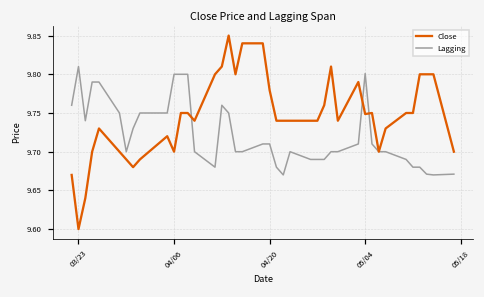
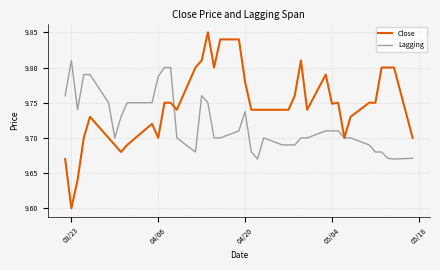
Lagging, 04/06: 9.80 -> 9.79
Lagging, 04/20: 9.71 -> 9.74
Lagging, 05/04: 9.80 -> 9.71
